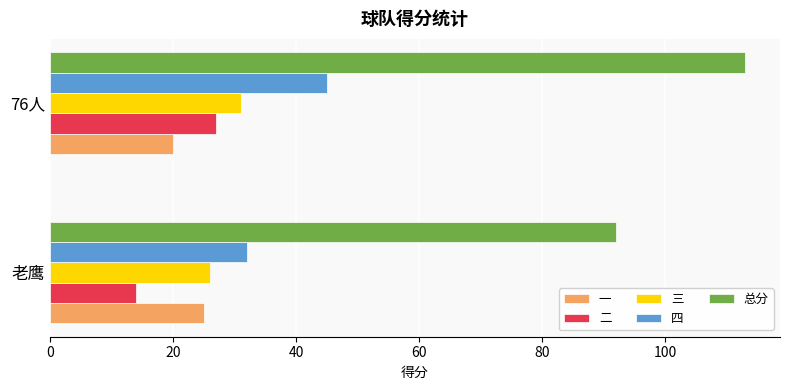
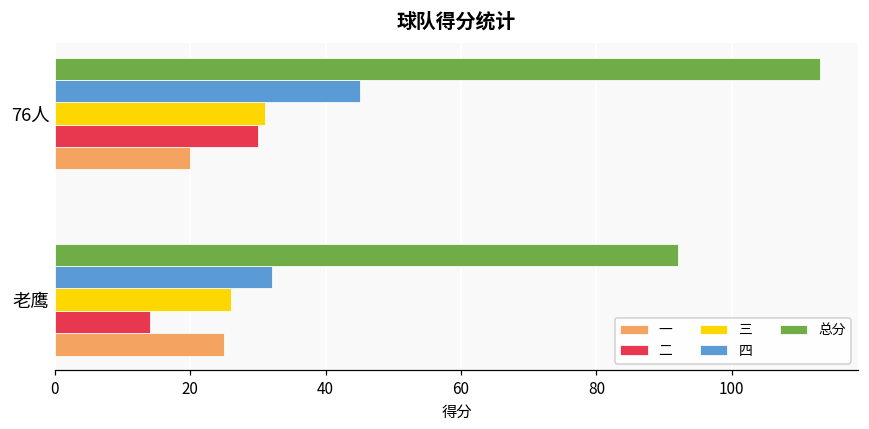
二, 76人: 27 -> 30
